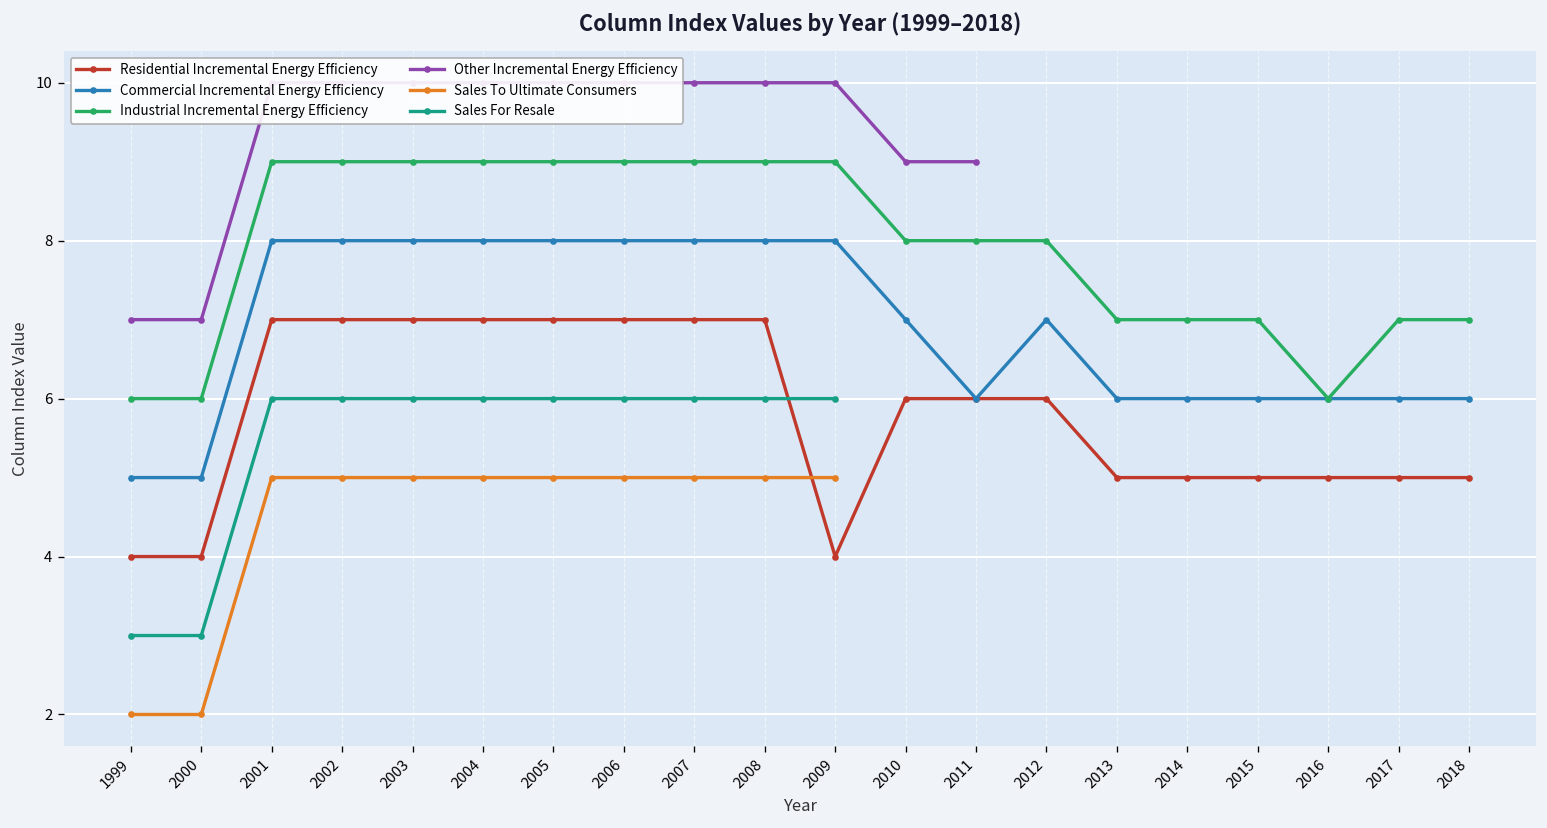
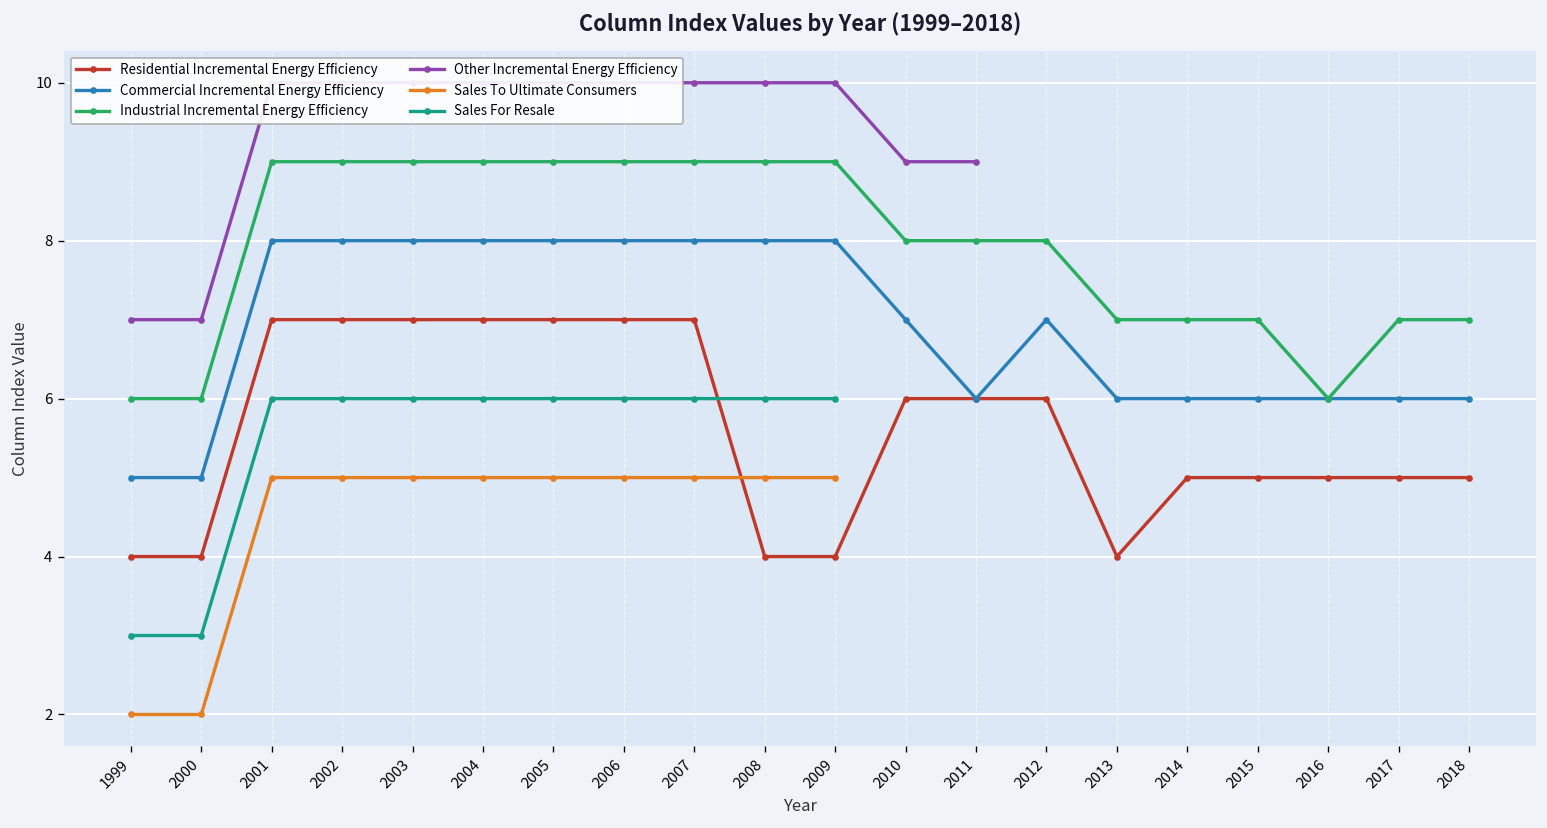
Residential Incremental Energy Efficiency, 2008: 7 -> 4
Residential Incremental Energy Efficiency, 2013: 5 -> 4
